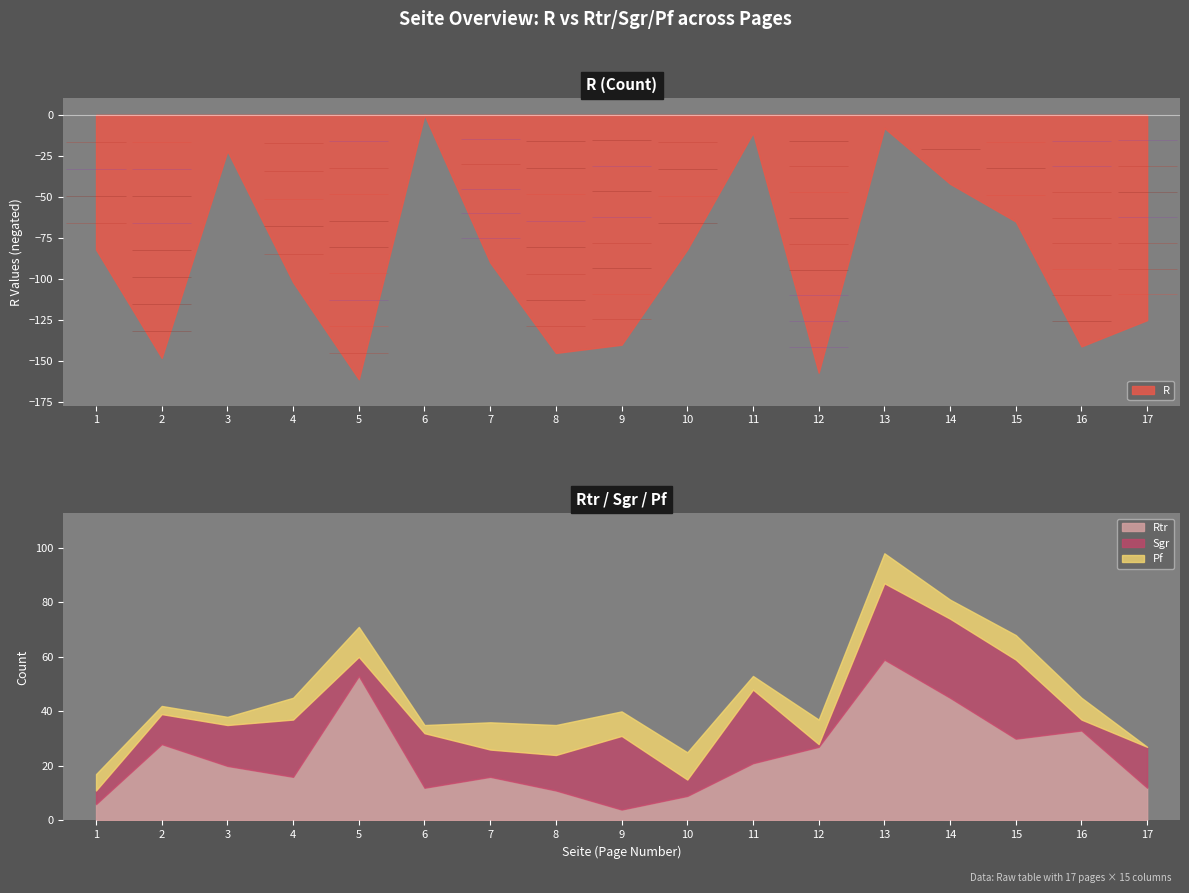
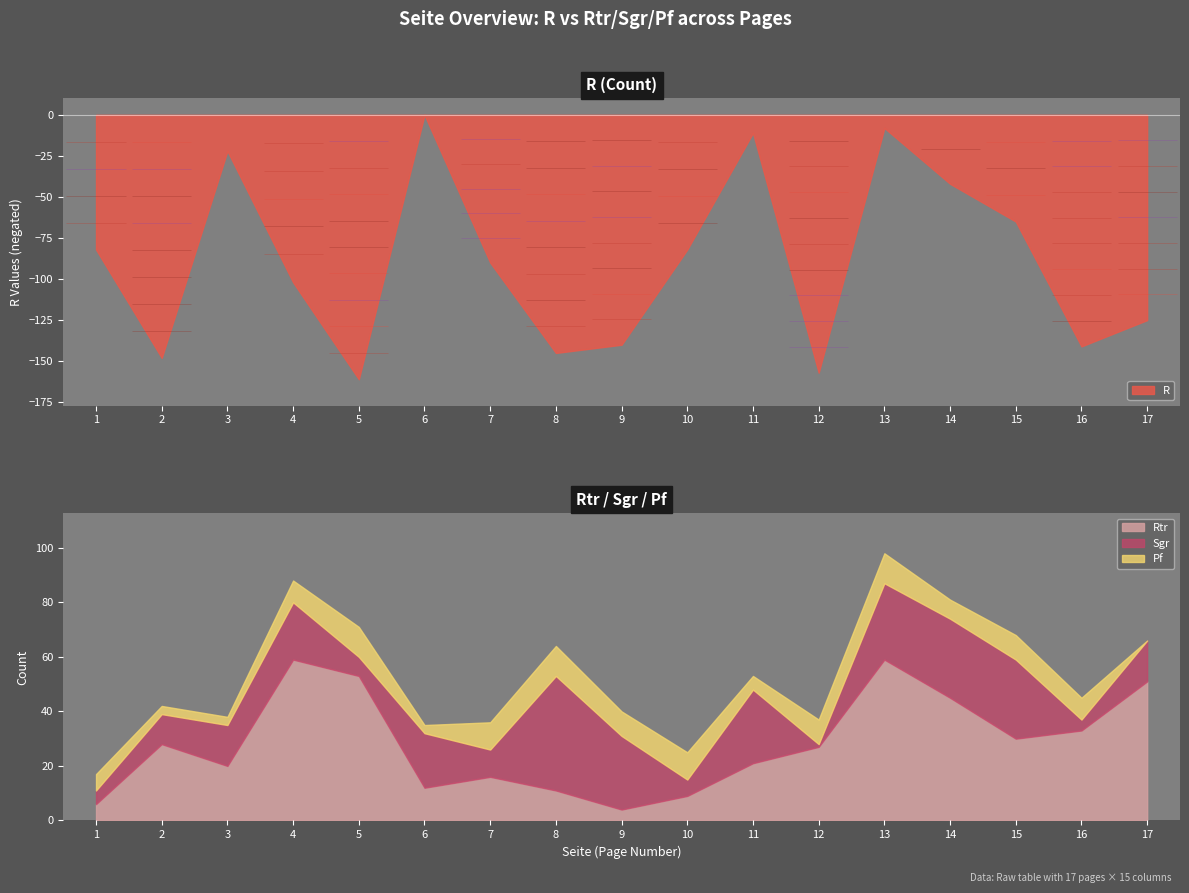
Rtr / Sgr / Pf, Rtr, 4: 16 -> 59
Rtr / Sgr / Pf, Sgr, 8: 13 -> 42
Rtr / Sgr / Pf, Rtr, 17: 12 -> 51
